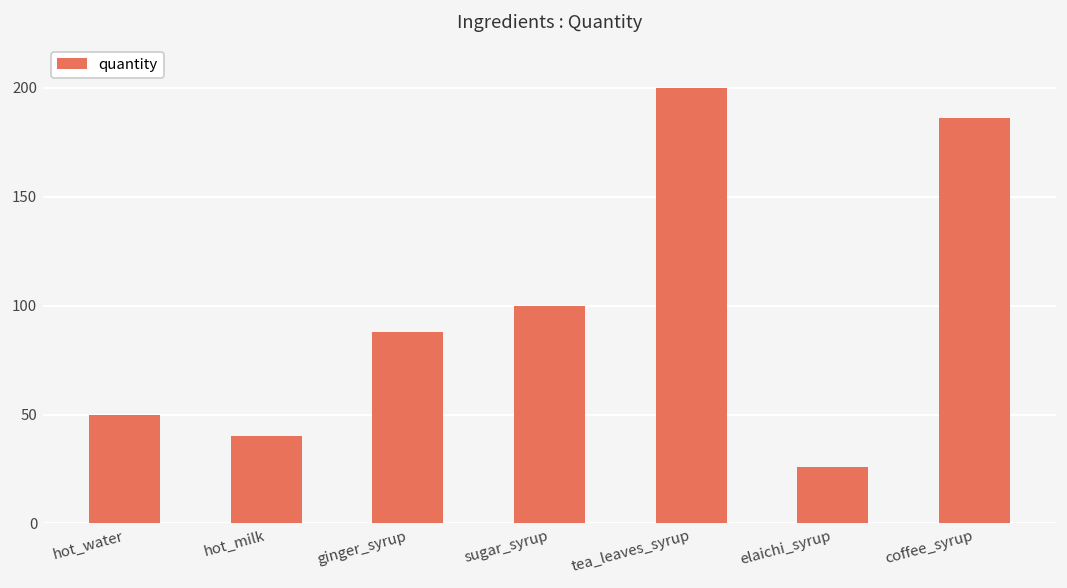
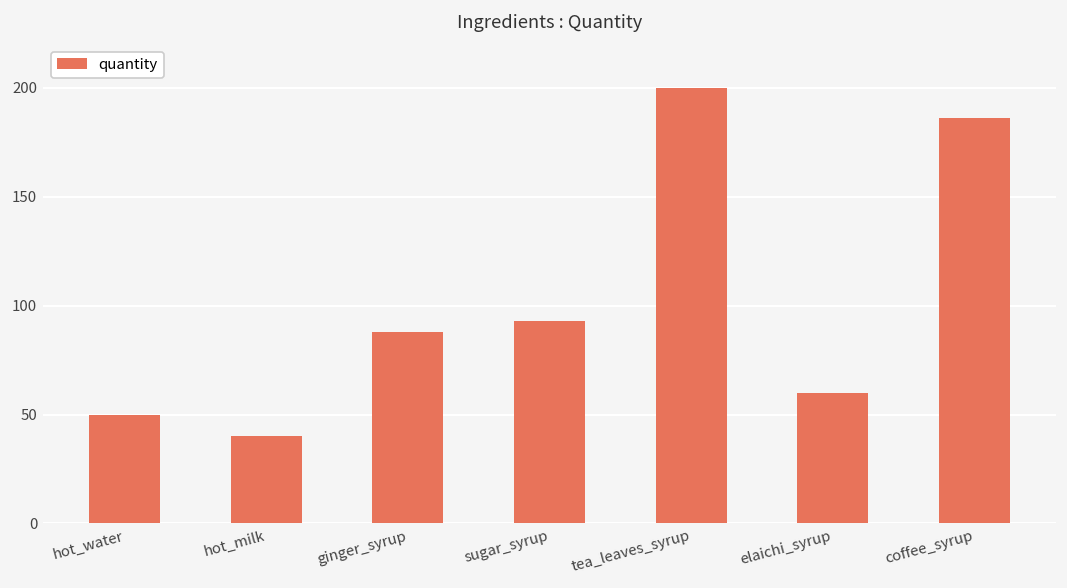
sugar_syrup: 100 -> 93
elaichi_syrup: 26 -> 60
